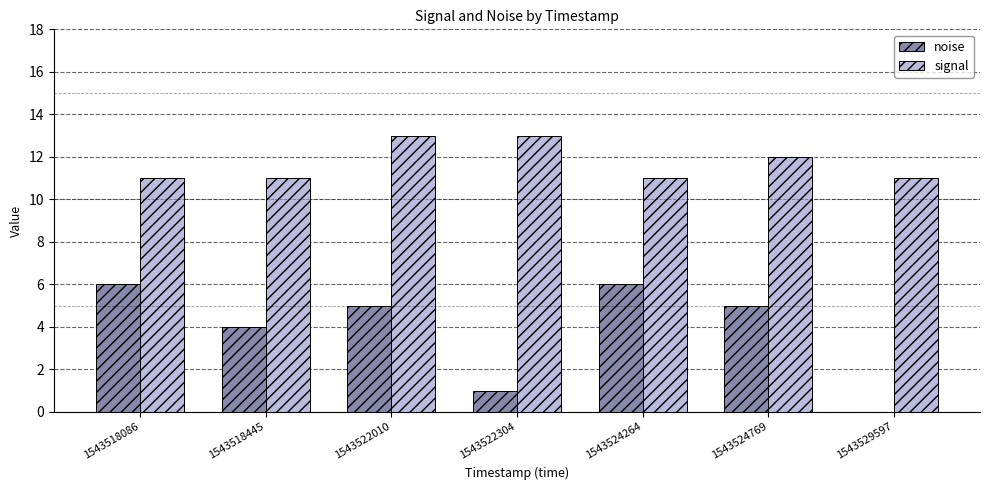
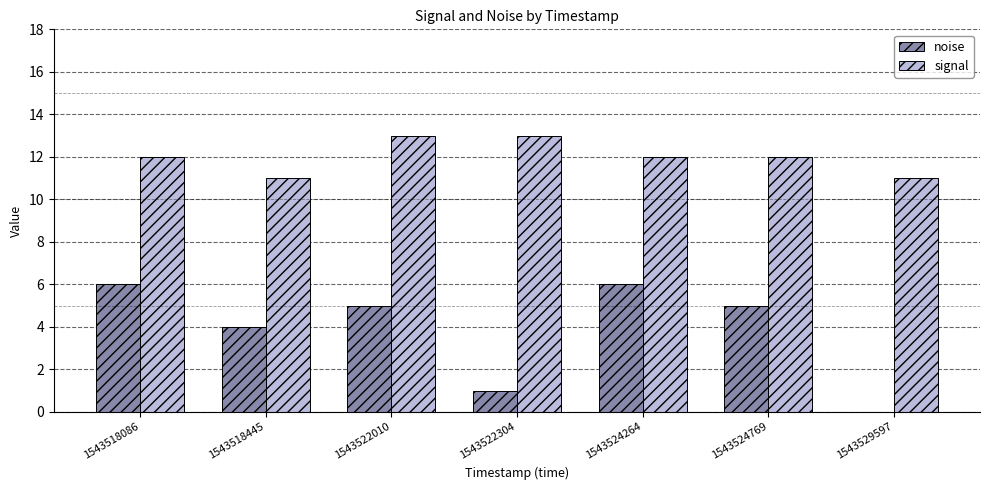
signal, 1543518086: 11 -> 12
signal, 1543524264: 11 -> 12
